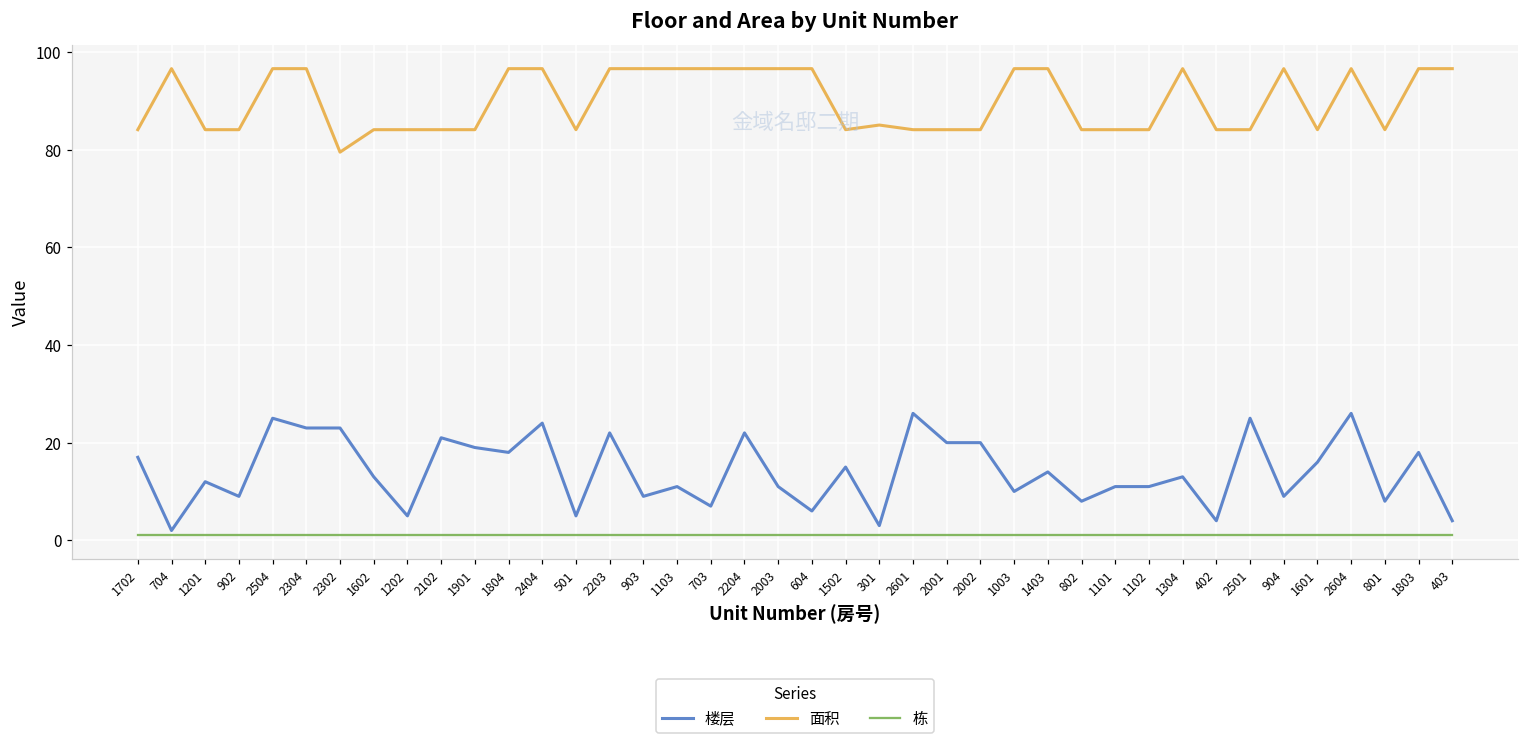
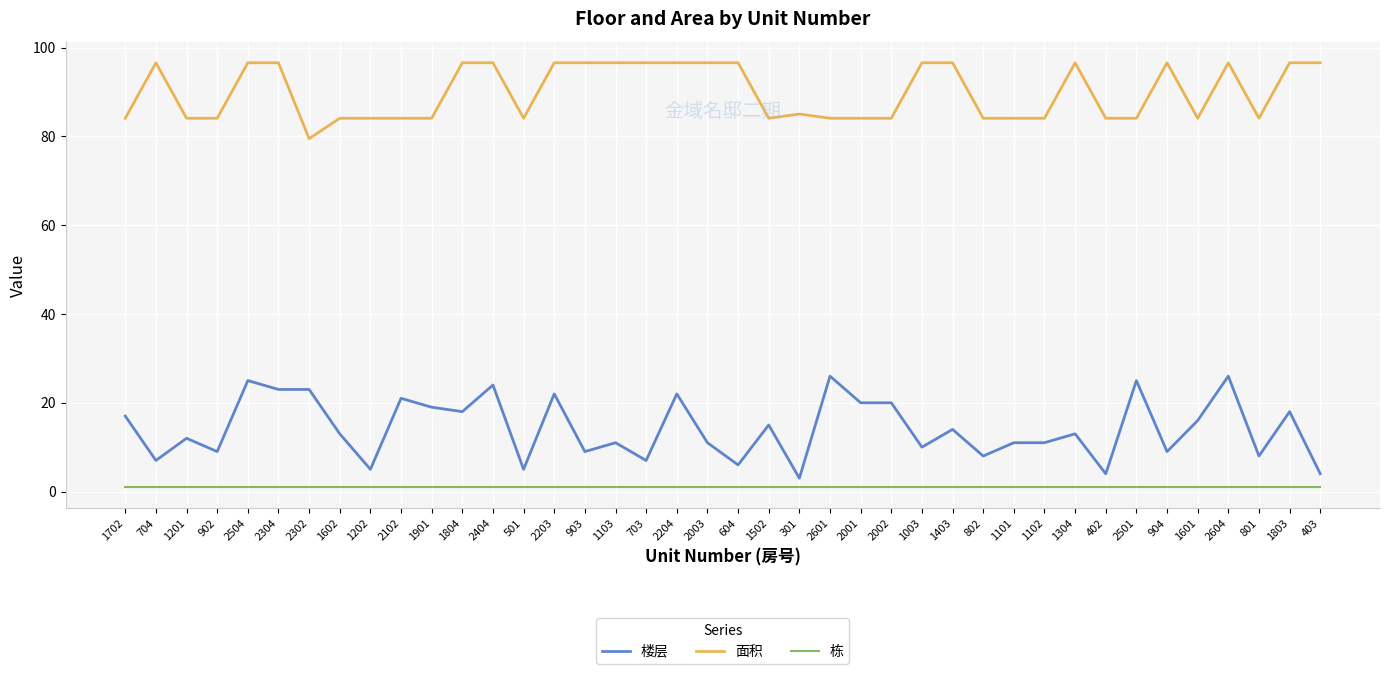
楼层, 704: 2 -> 7
